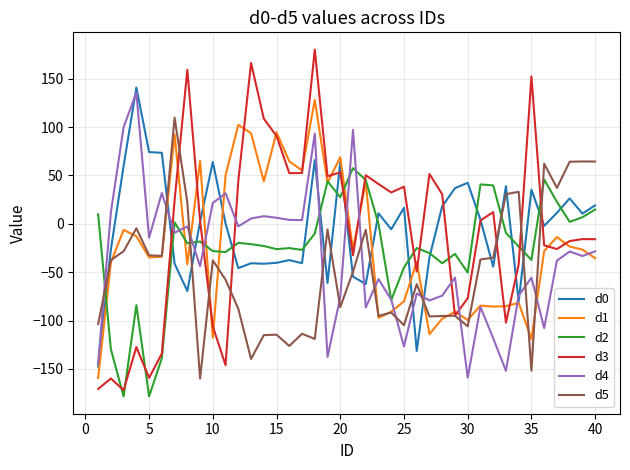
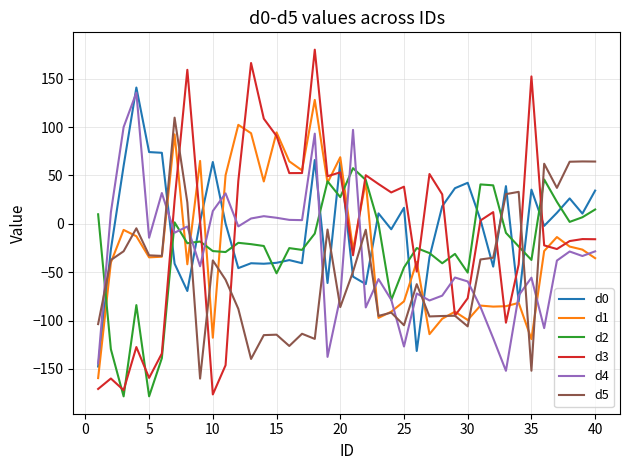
d3, 10: -110 -> -180
d4, 10: 20 -> 10
d2, 15: -30 -> -50
d4, 30: -160 -> -60
d0, 40: 20 -> 30
